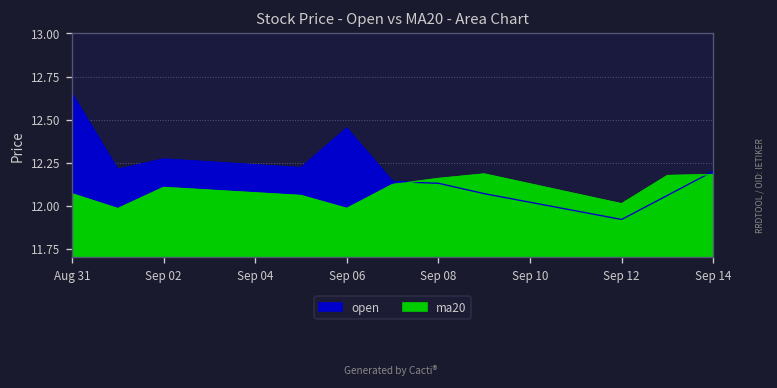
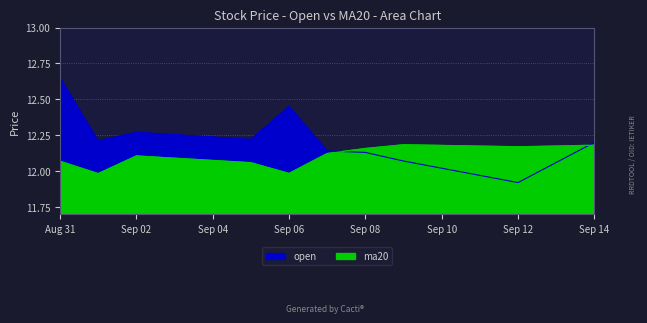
ma20, Sep 12: 12.01 -> 12.17
